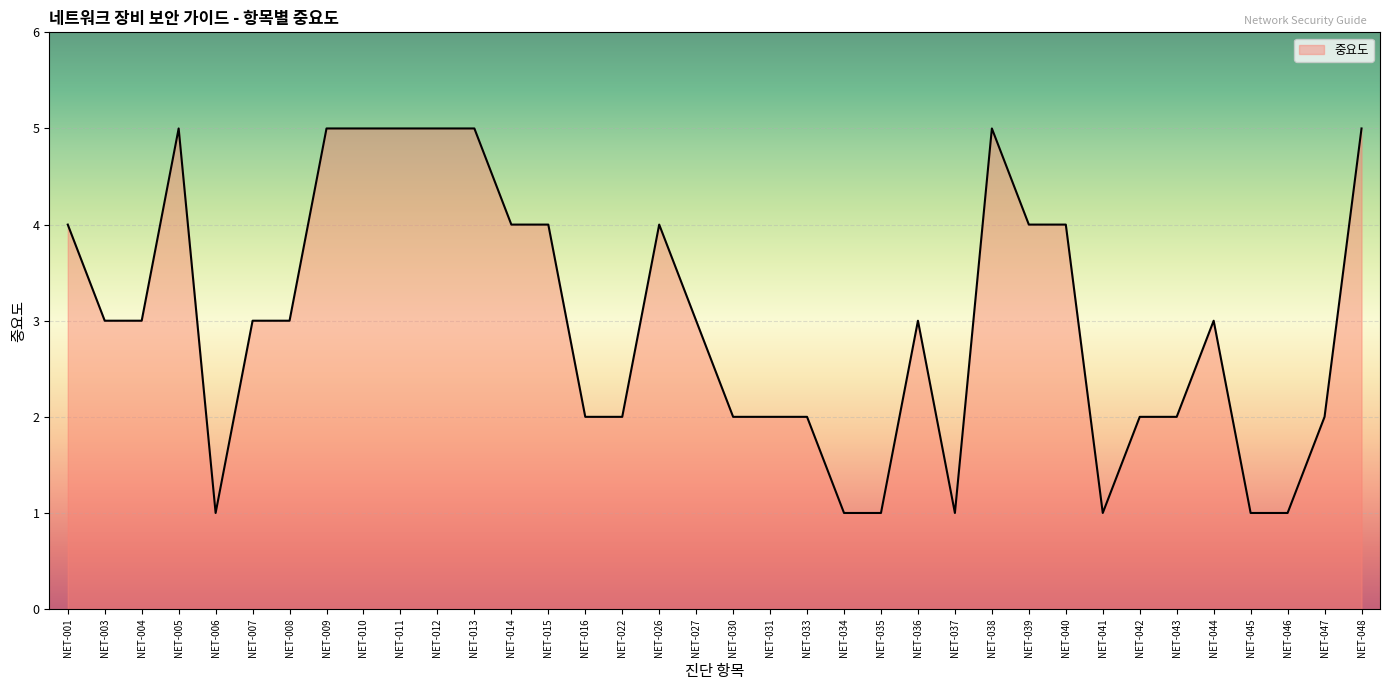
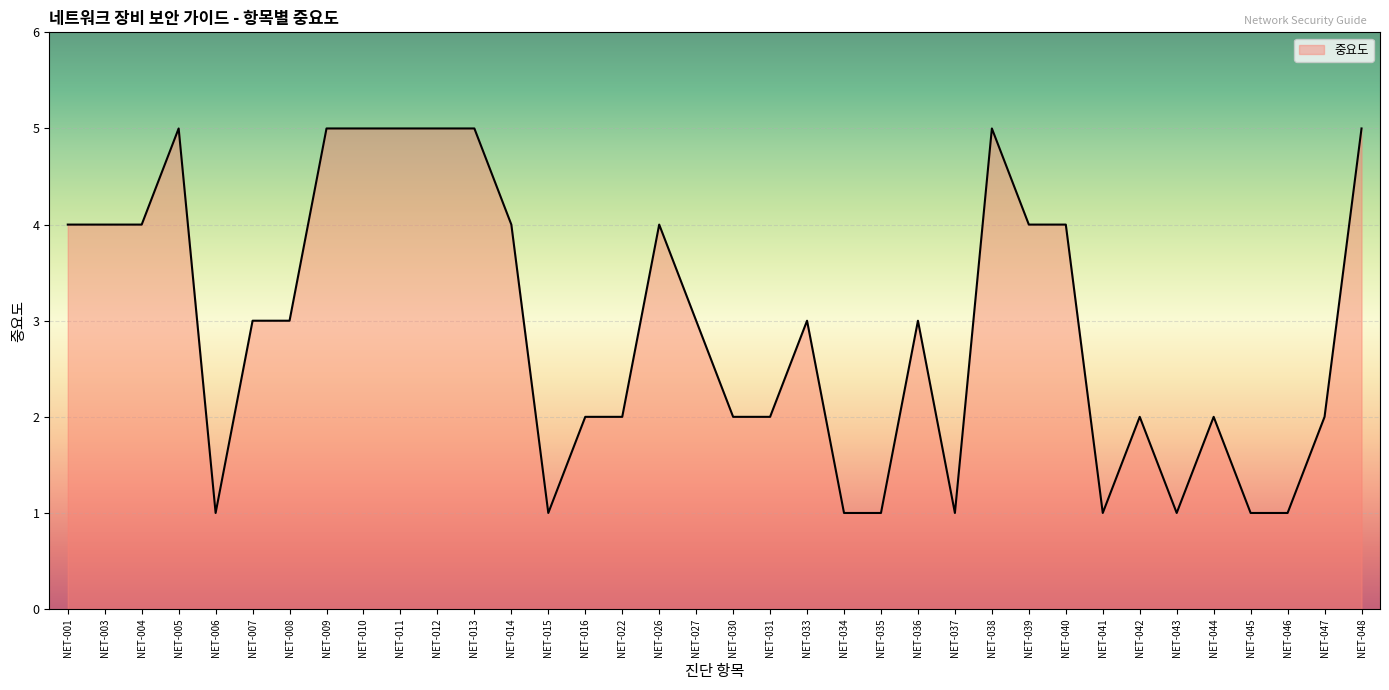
NET-003: 3 -> 4
NET-004: 3 -> 4
NET-015: 4 -> 1
NET-033: 2 -> 3
NET-043: 2 -> 1
NET-044: 3 -> 2
